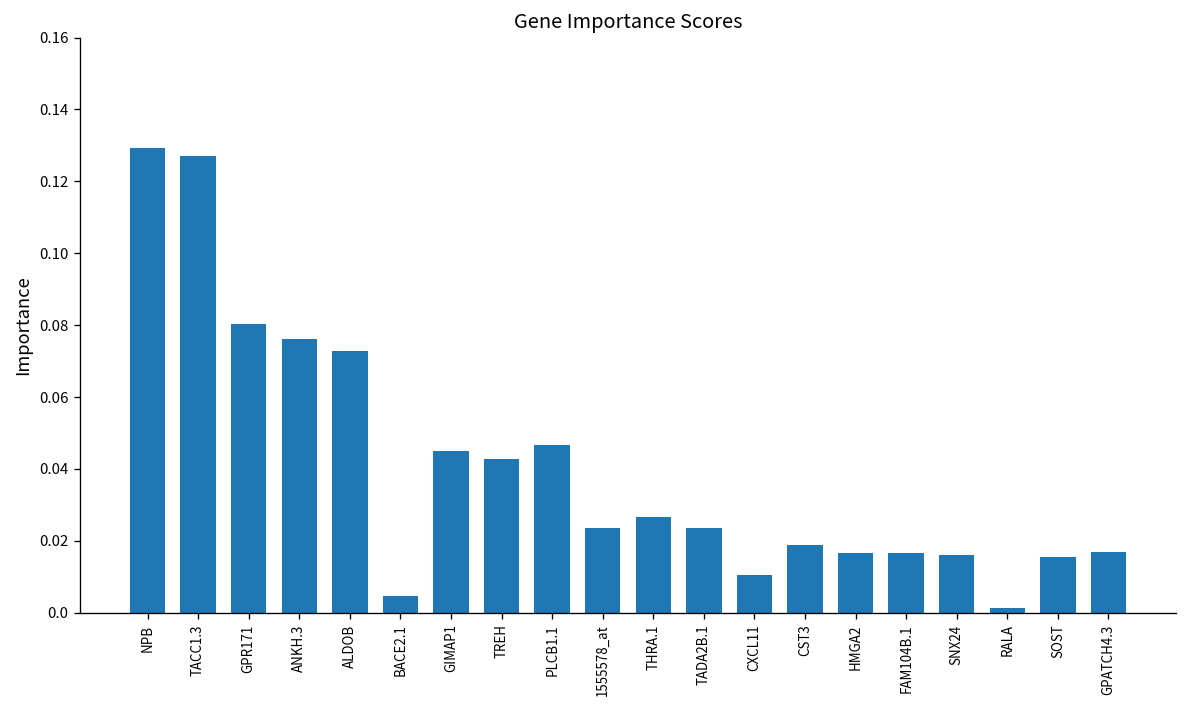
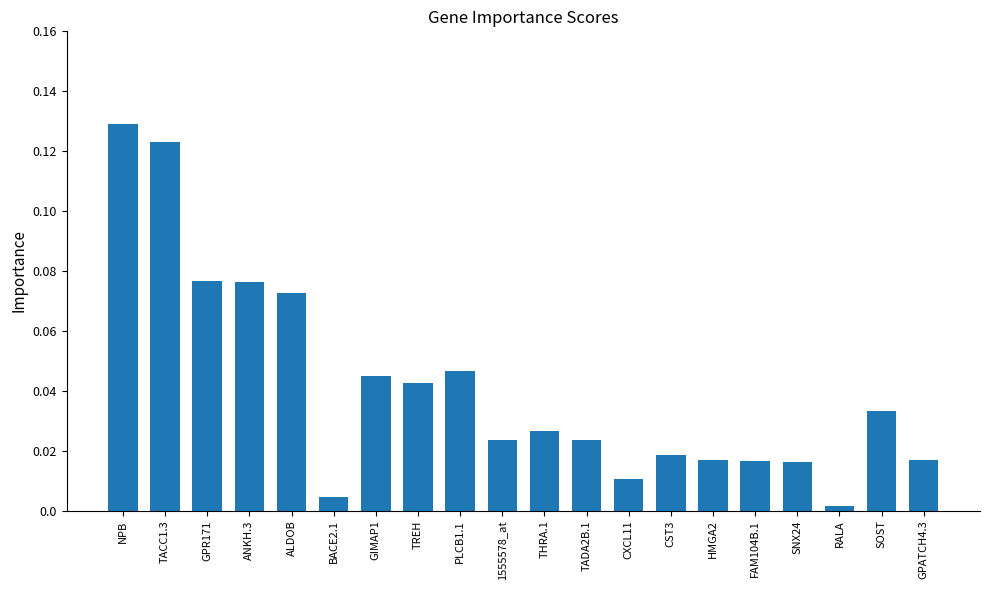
TACC1.3: 0.127 -> 0.123
GPR171: 0.080 -> 0.077
SOST: 0.016 -> 0.033
